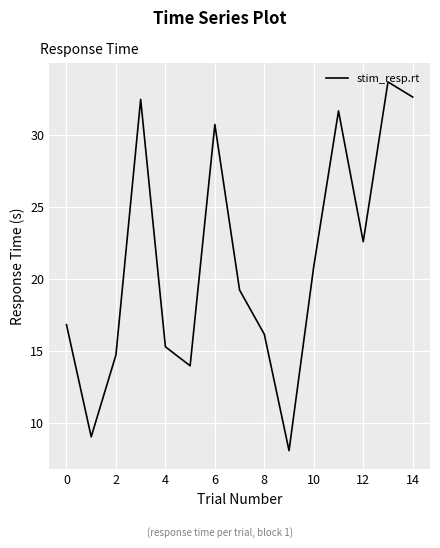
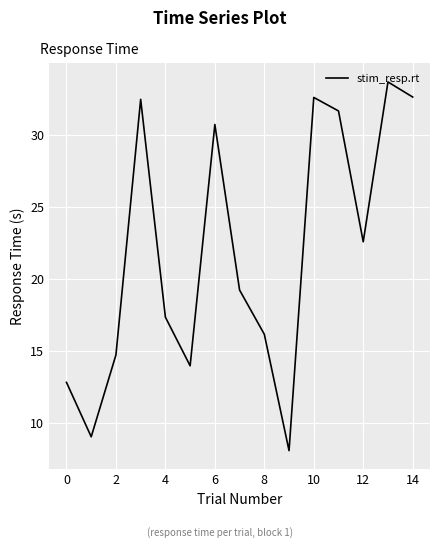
0: 16.8 -> 12.8
4: 15.3 -> 17.4
10: 20.9 -> 32.6
